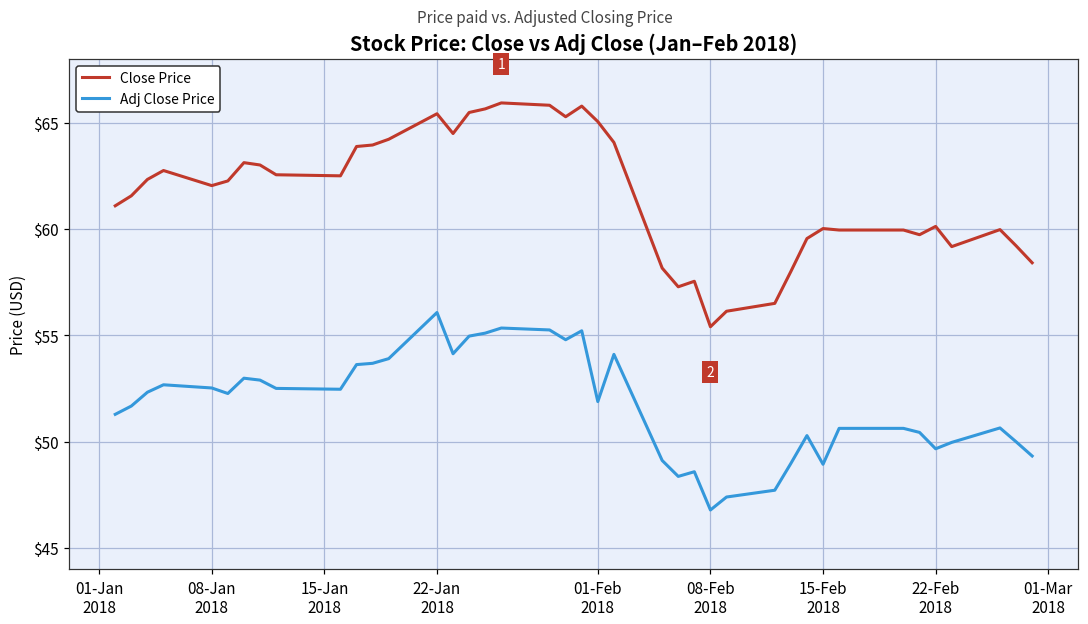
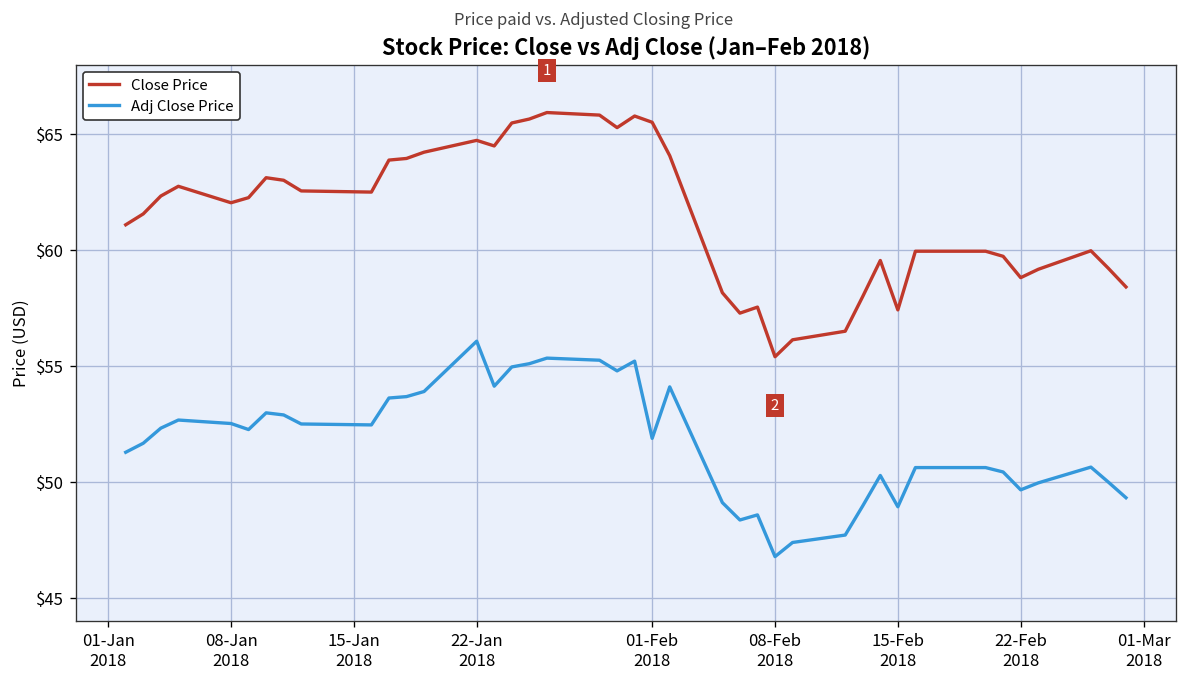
Close Price, 22-Jan 2018: $65.4 -> $64.7
Close Price, 01-Feb 2018: $65.1 -> $65.5
Close Price, 15-Feb 2018: $60.0 -> $57.4
Close Price, 22-Feb 2018: $60.1 -> $58.8
